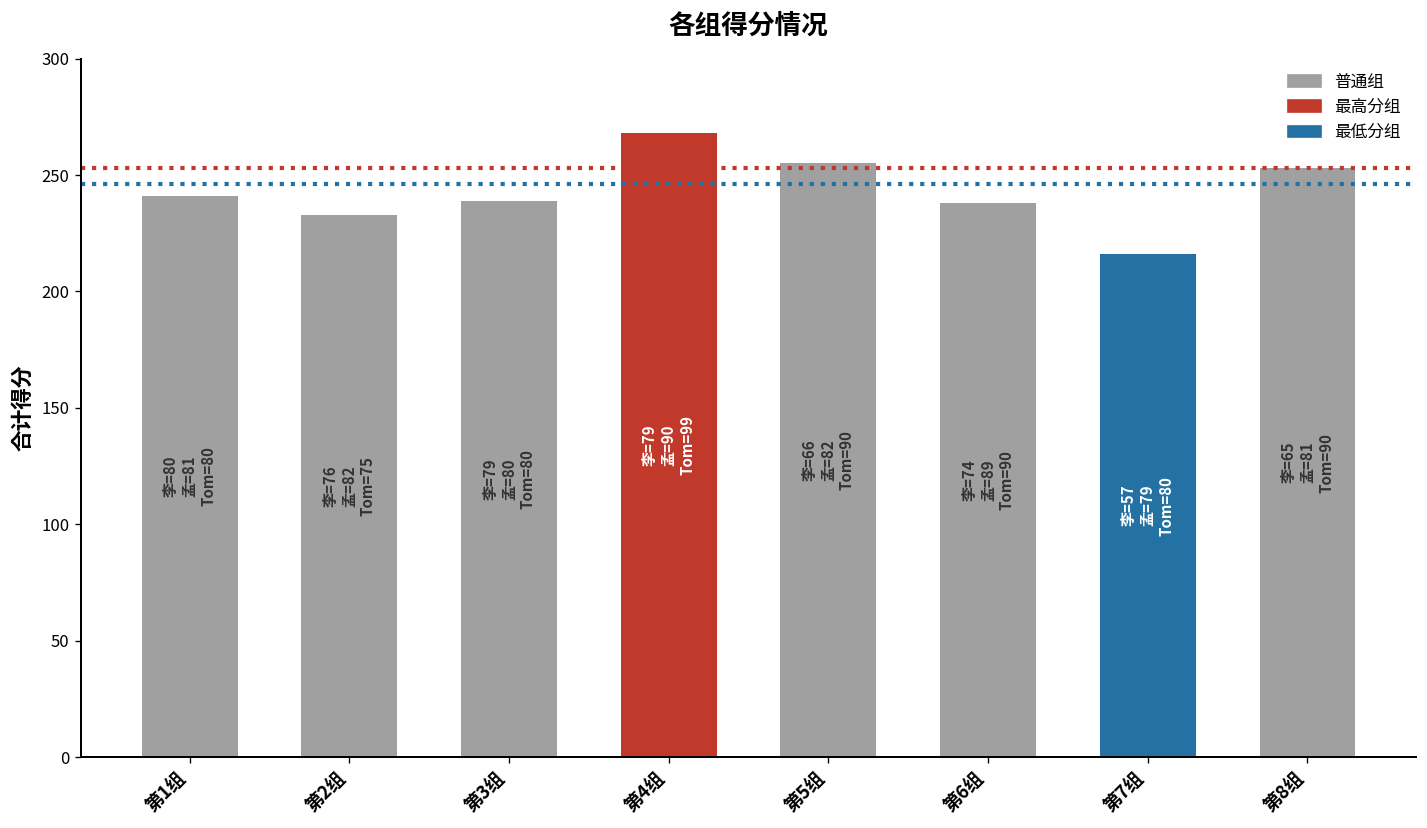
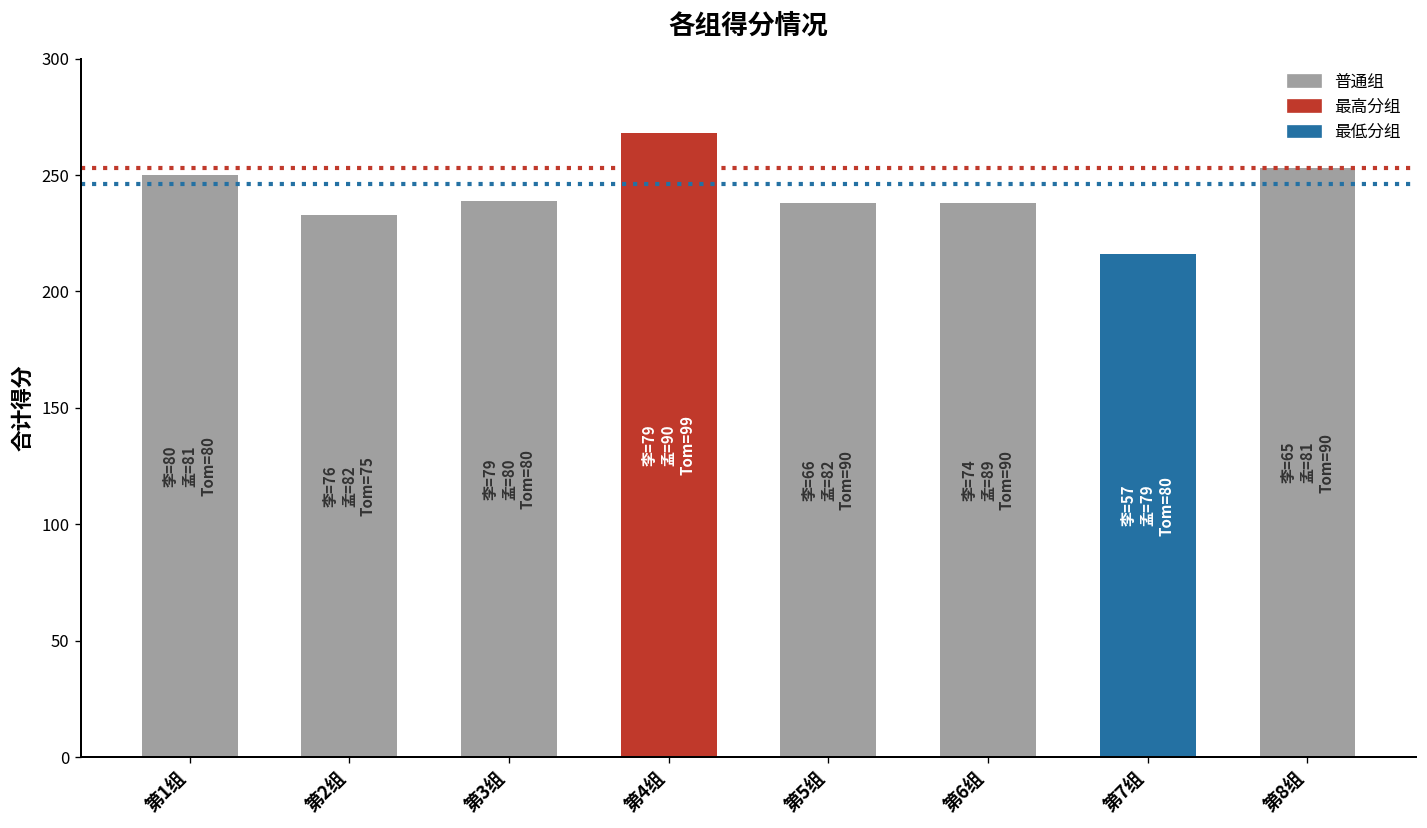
第1组: 241 -> 250
第5组: 255 -> 238
